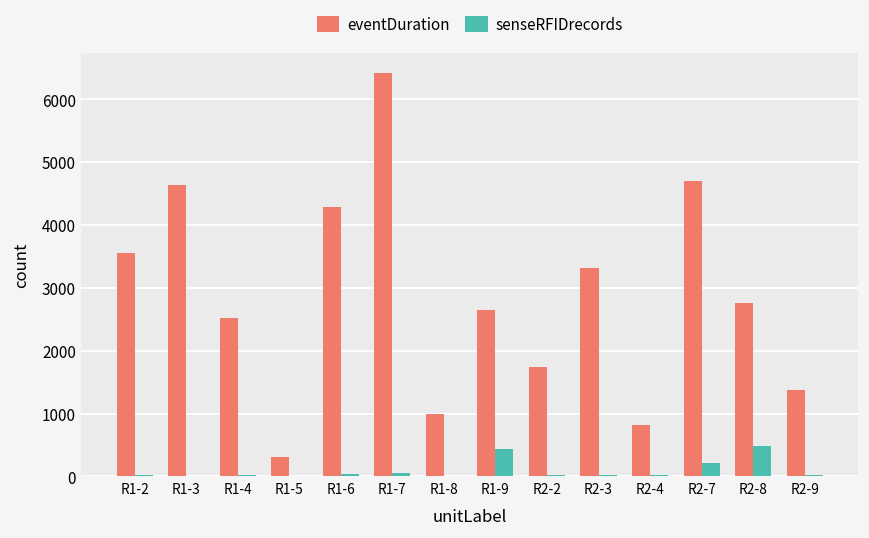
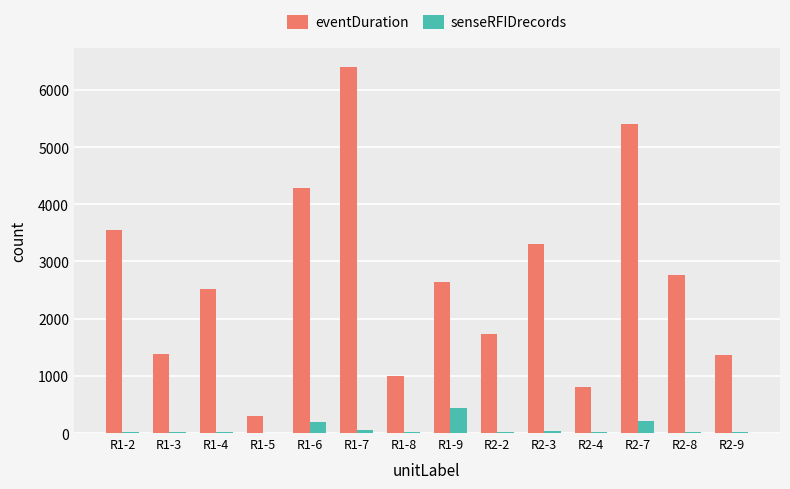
eventDuration, R1-3: 4600 -> 1400
senseRFIDrecords, R1-6: 0 -> 200
eventDuration, R2-7: 4700 -> 5400
senseRFIDrecords, R2-8: 500 -> 0
